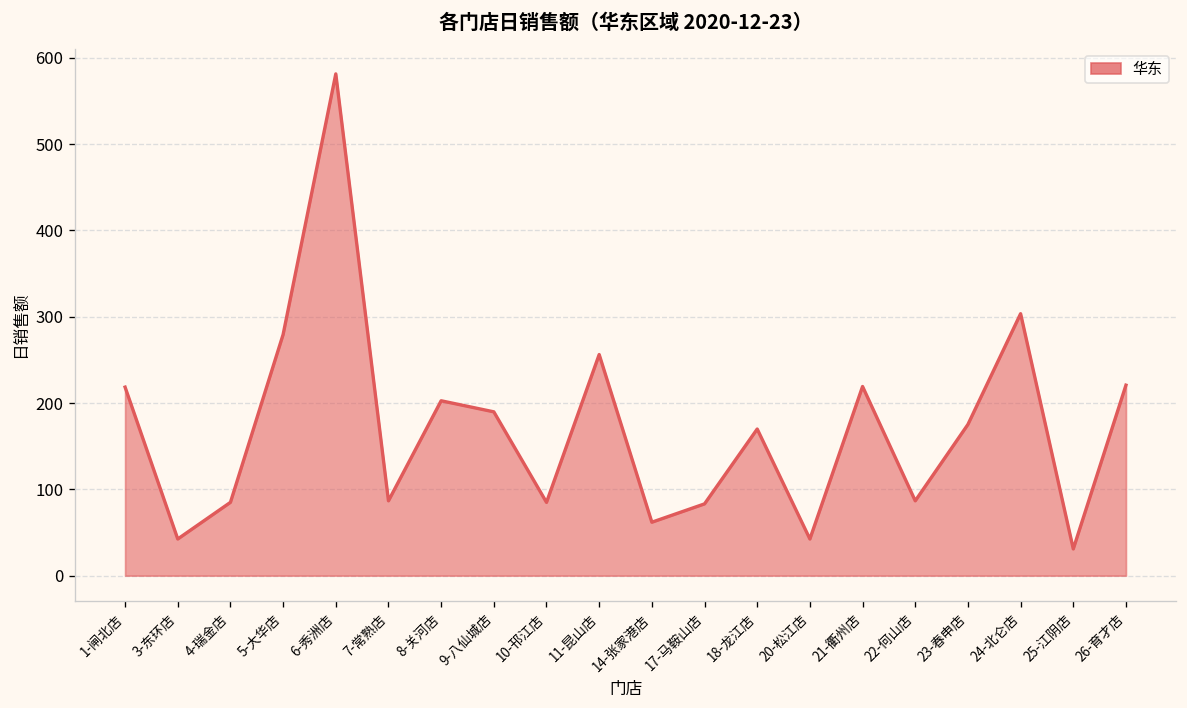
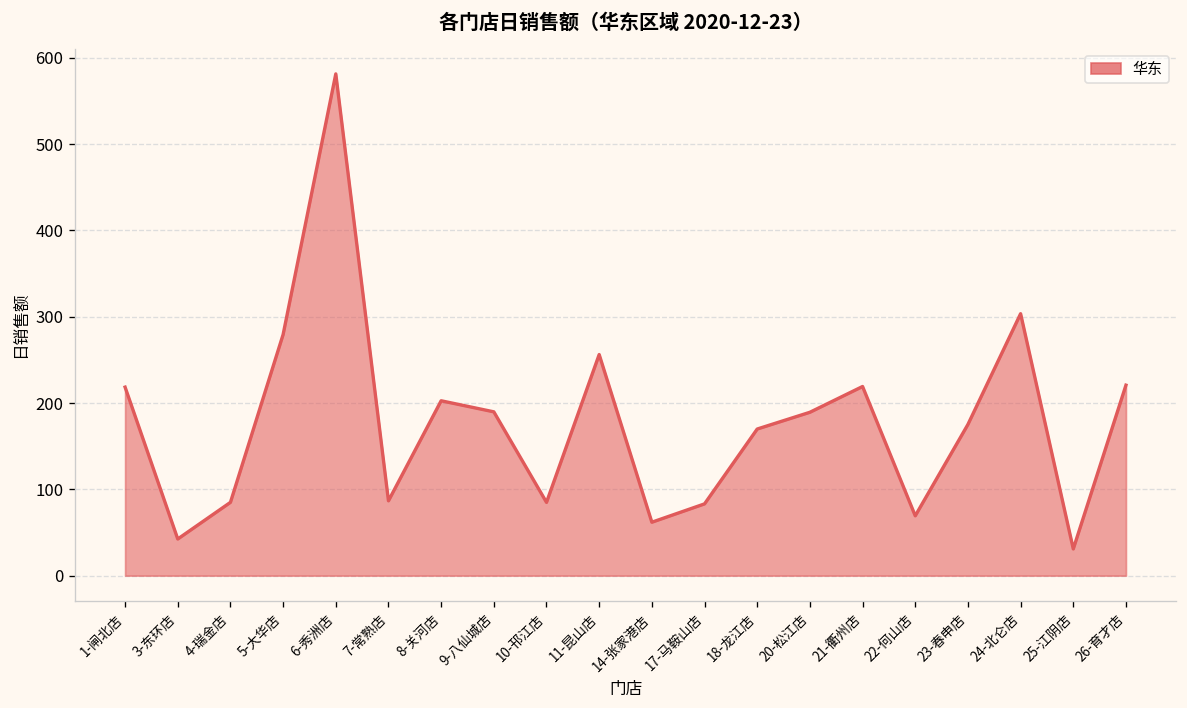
20-松江店: 40 -> 190
22-何山店: 90 -> 70
